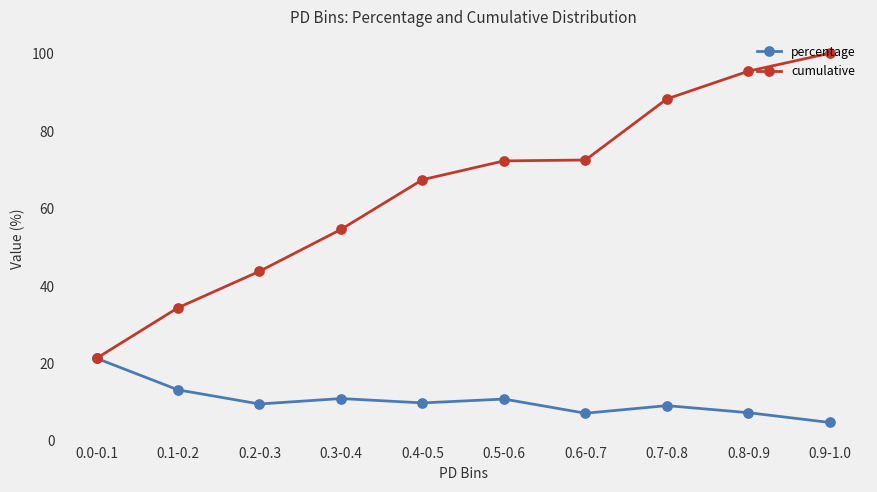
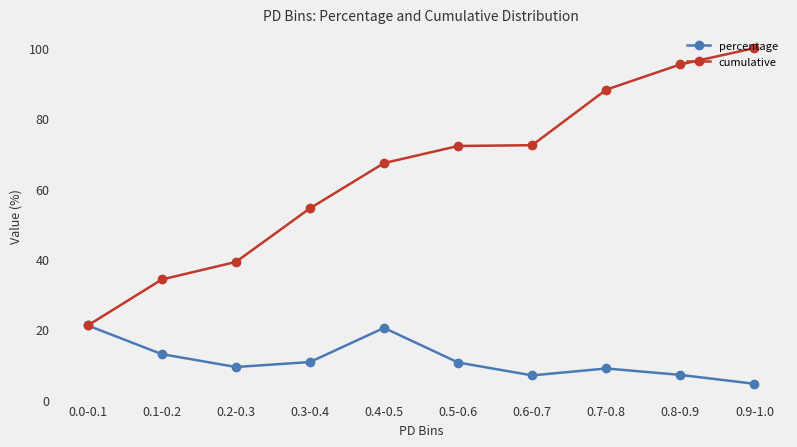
cumulative, 0.2-0.3: 44 -> 39
percentage, 0.4-0.5: 10 -> 21
